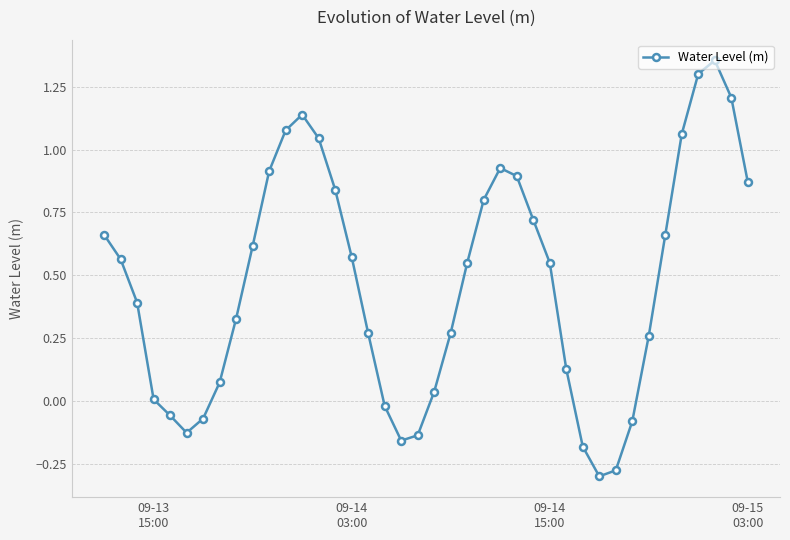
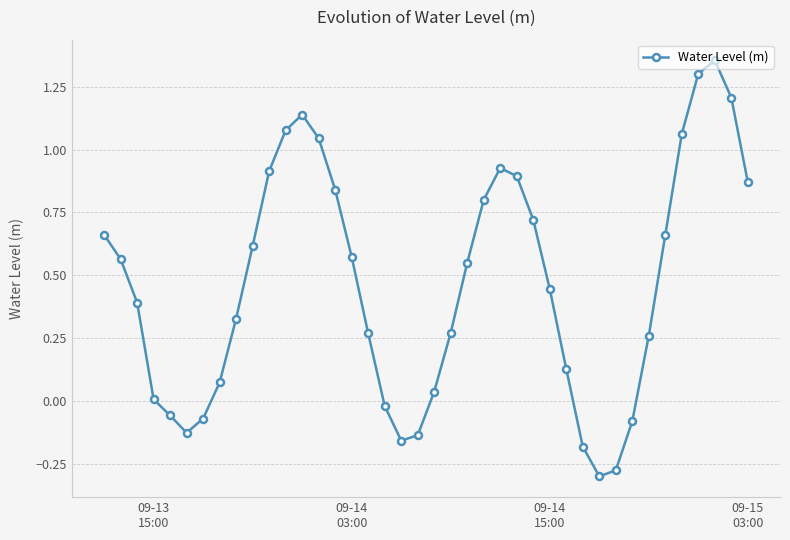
09-14 15:00: 0.55 -> 0.45
